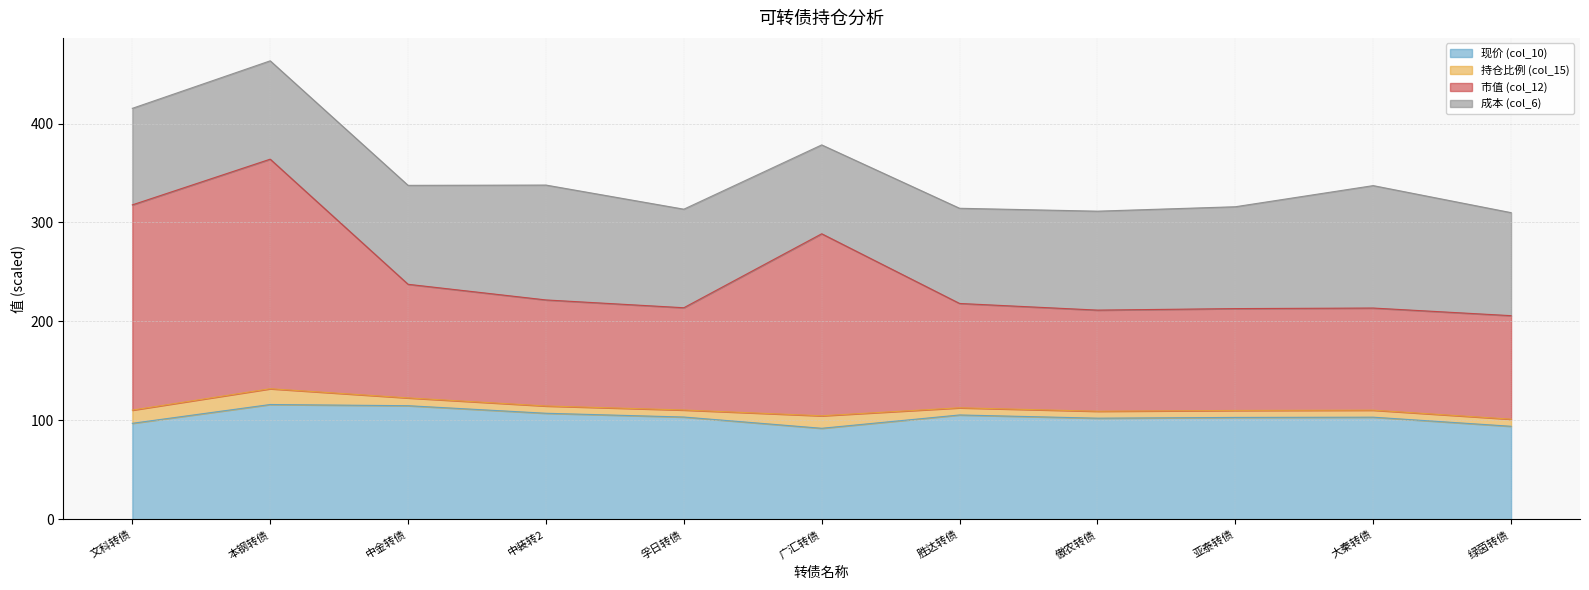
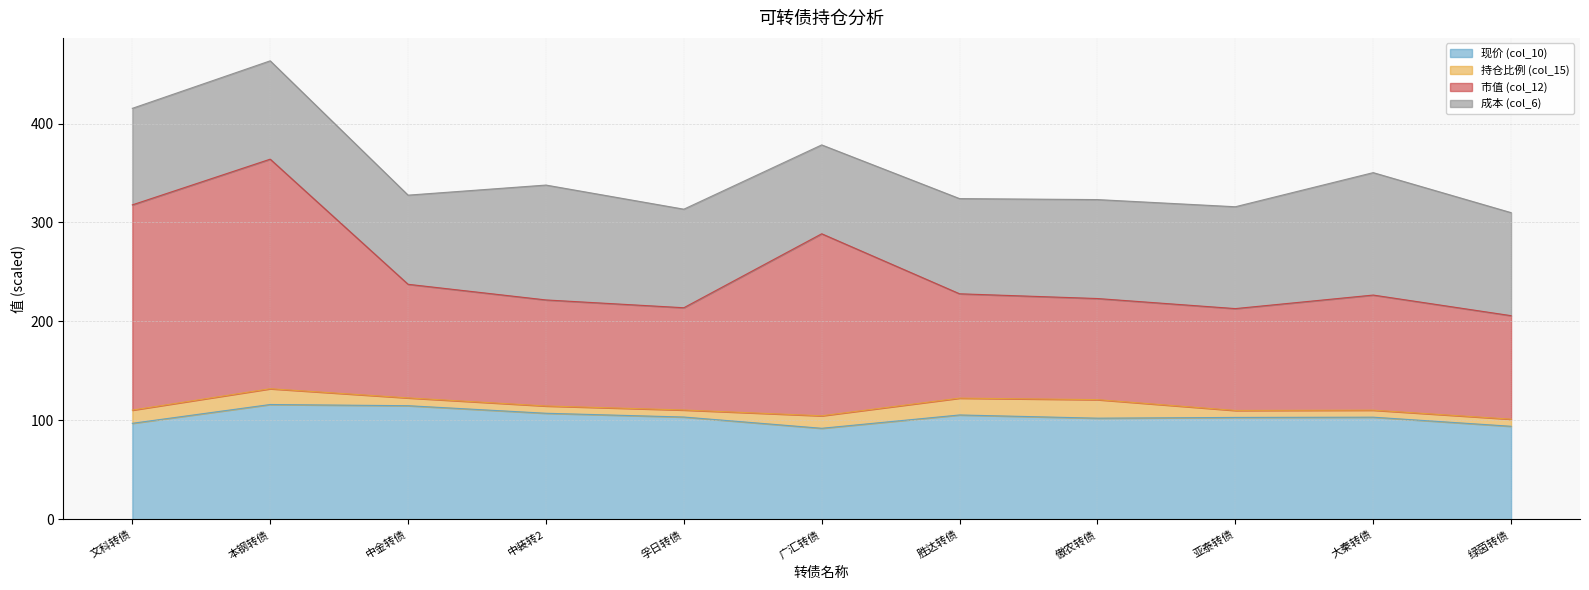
成本 (col_6), 中金转债: 100 -> 90
持仓比例 (col_15), 胜达转债: 10 -> 20
持仓比例 (col_15), 傲农转债: 10 -> 20
市值 (col_12), 大秦转债: 100 -> 120
